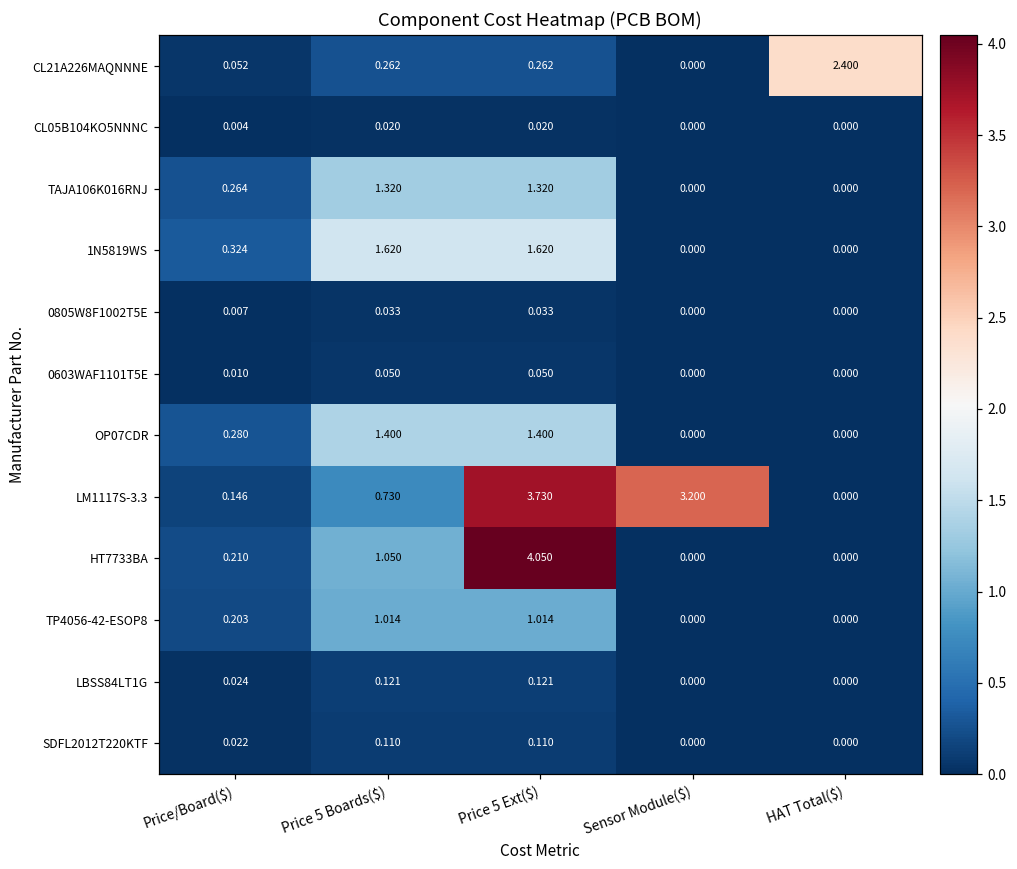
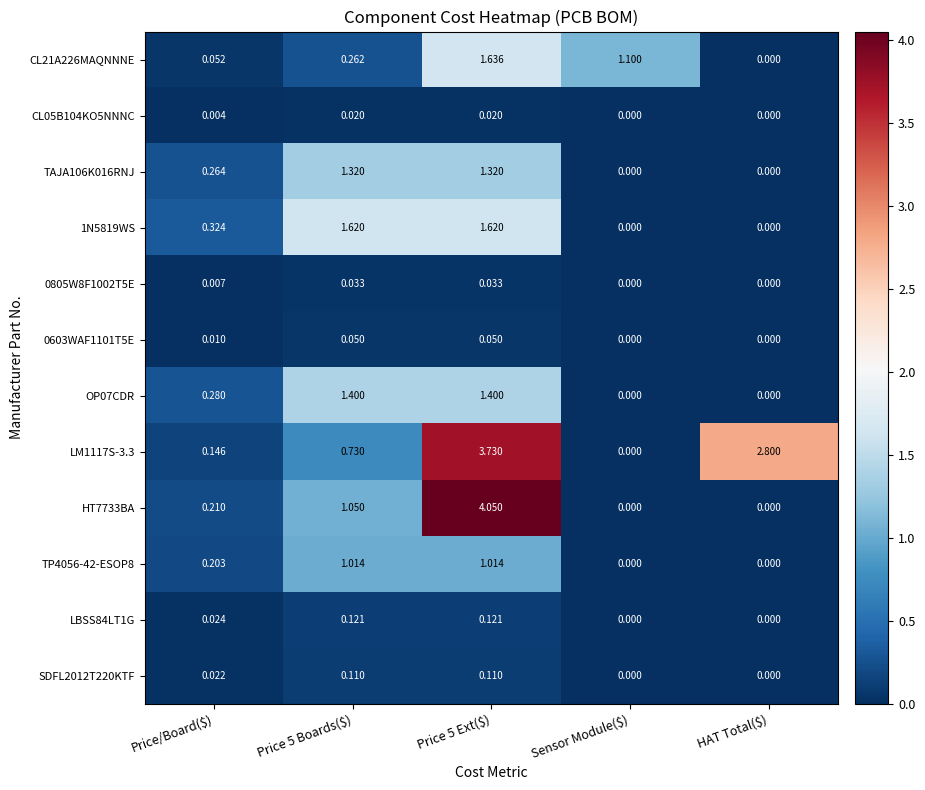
CL21A226MAQNNNE, Price 5 Ext($): 0.262 -> 1.636
CL21A226MAQNNNE, Sensor Module($): 0.000 -> 1.100
CL21A226MAQNNNE, HAT Total($): 2.400 -> 0.000
LM1117S-3.3, Sensor Module($): 3.200 -> 0.000
LM1117S-3.3, HAT Total($): 0.000 -> 2.800
